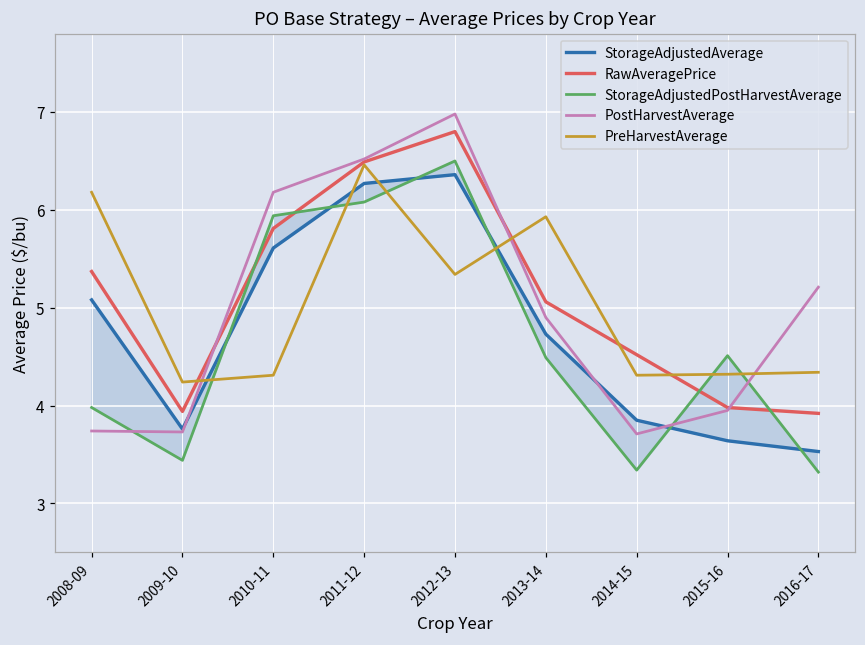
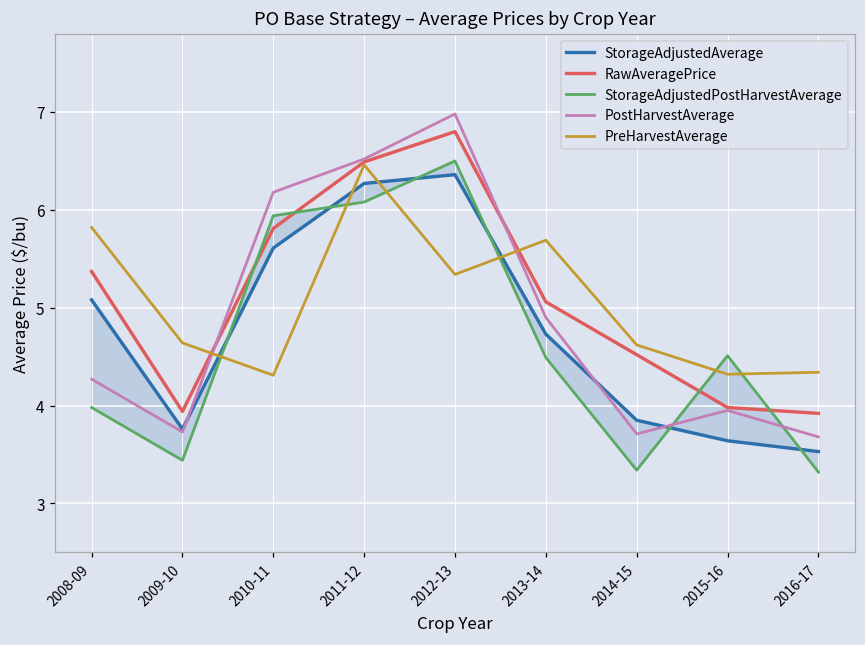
PostHarvestAverage, 2008-09: 3.7 -> 4.3
PreHarvestAverage, 2008-09: 6.2 -> 5.8
PreHarvestAverage, 2009-10: 4.2 -> 4.6
PreHarvestAverage, 2013-14: 5.9 -> 5.7
PreHarvestAverage, 2014-15: 4.3 -> 4.6
PostHarvestAverage, 2016-17: 5.2 -> 3.7
